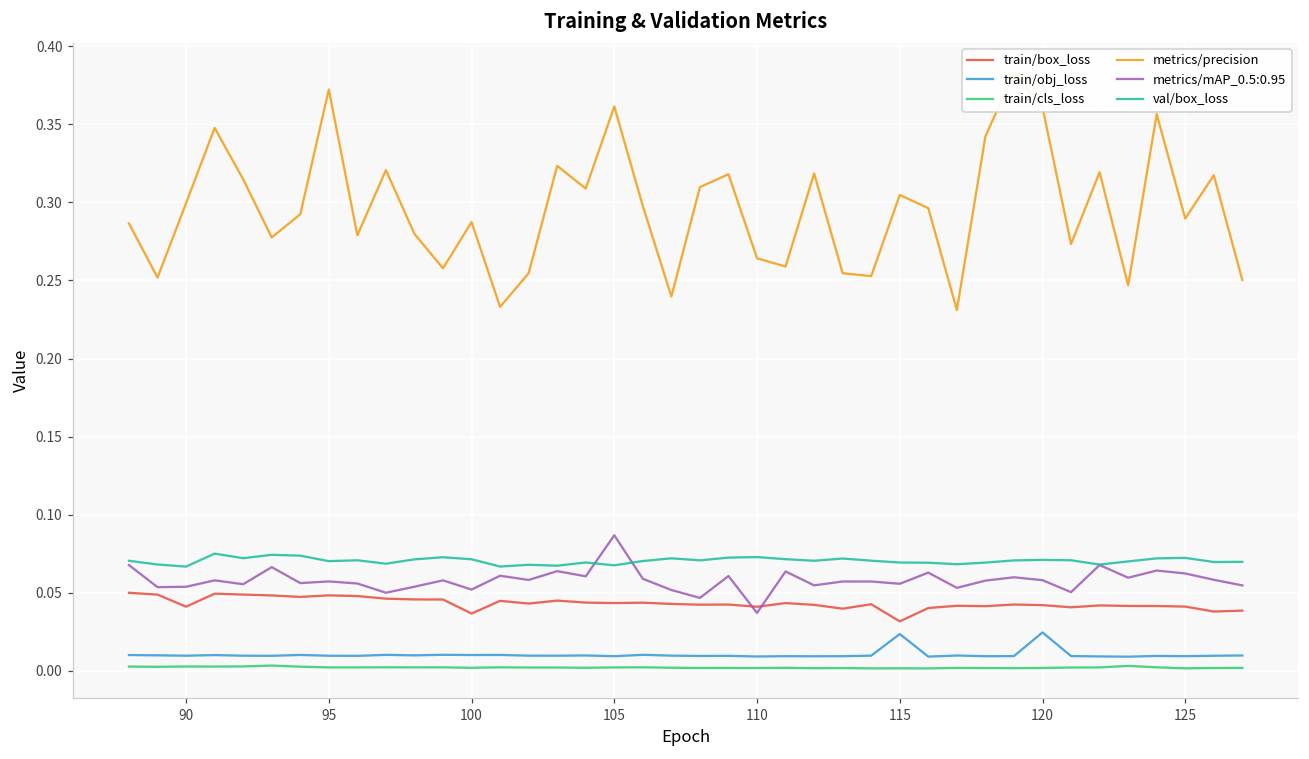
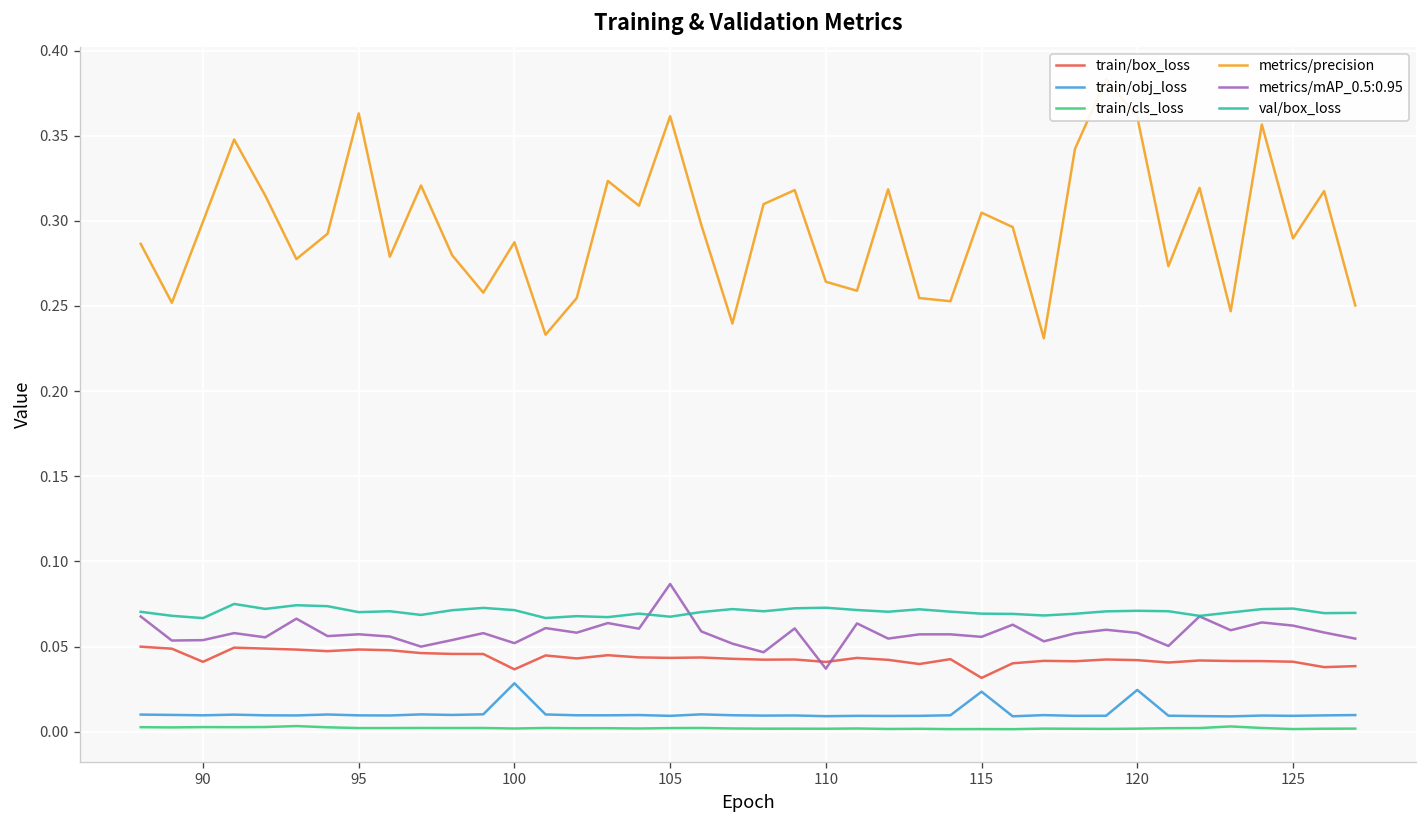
metrics/precision, 95: 0.372 -> 0.363
train/obj_loss, 100: 0.010 -> 0.028
